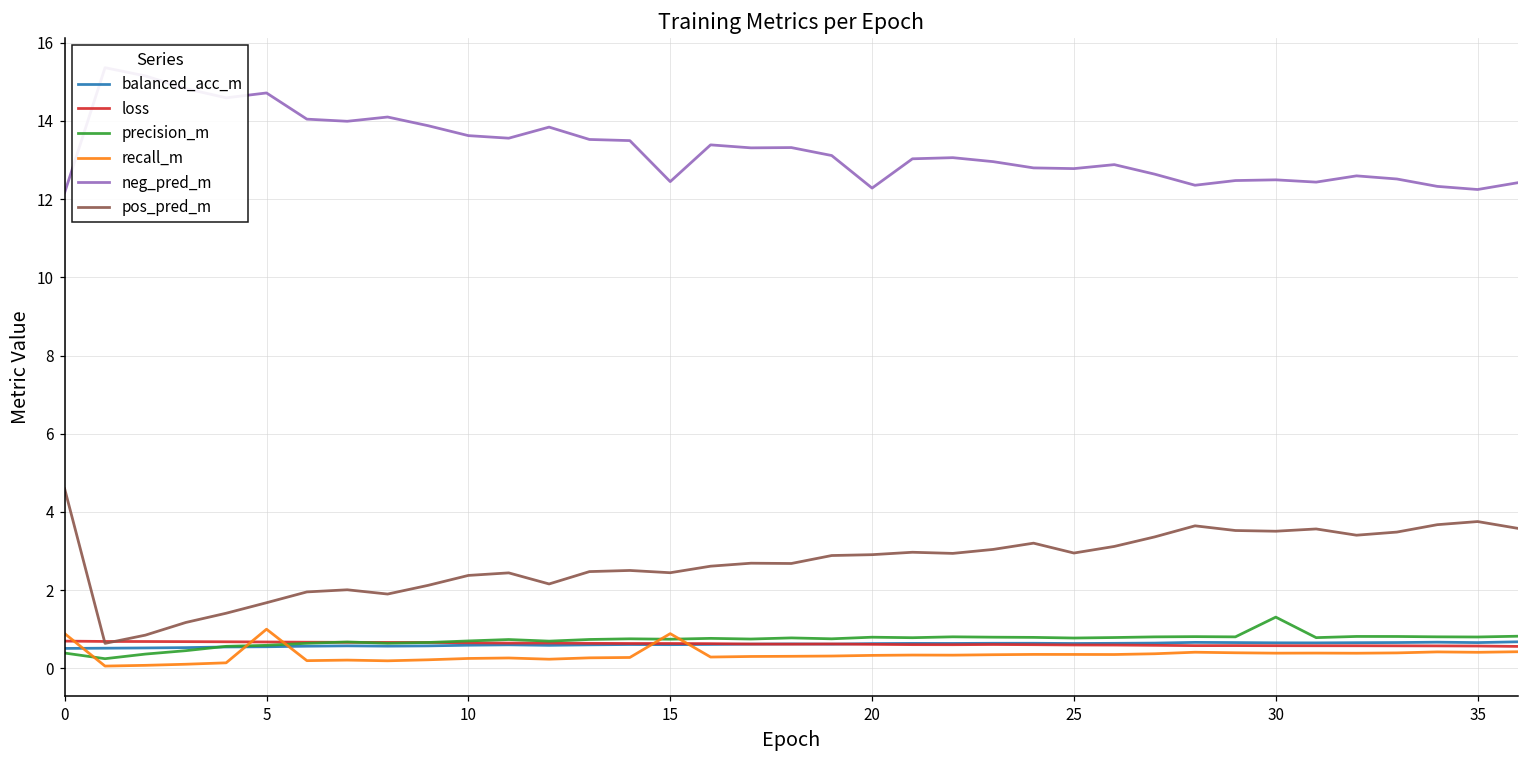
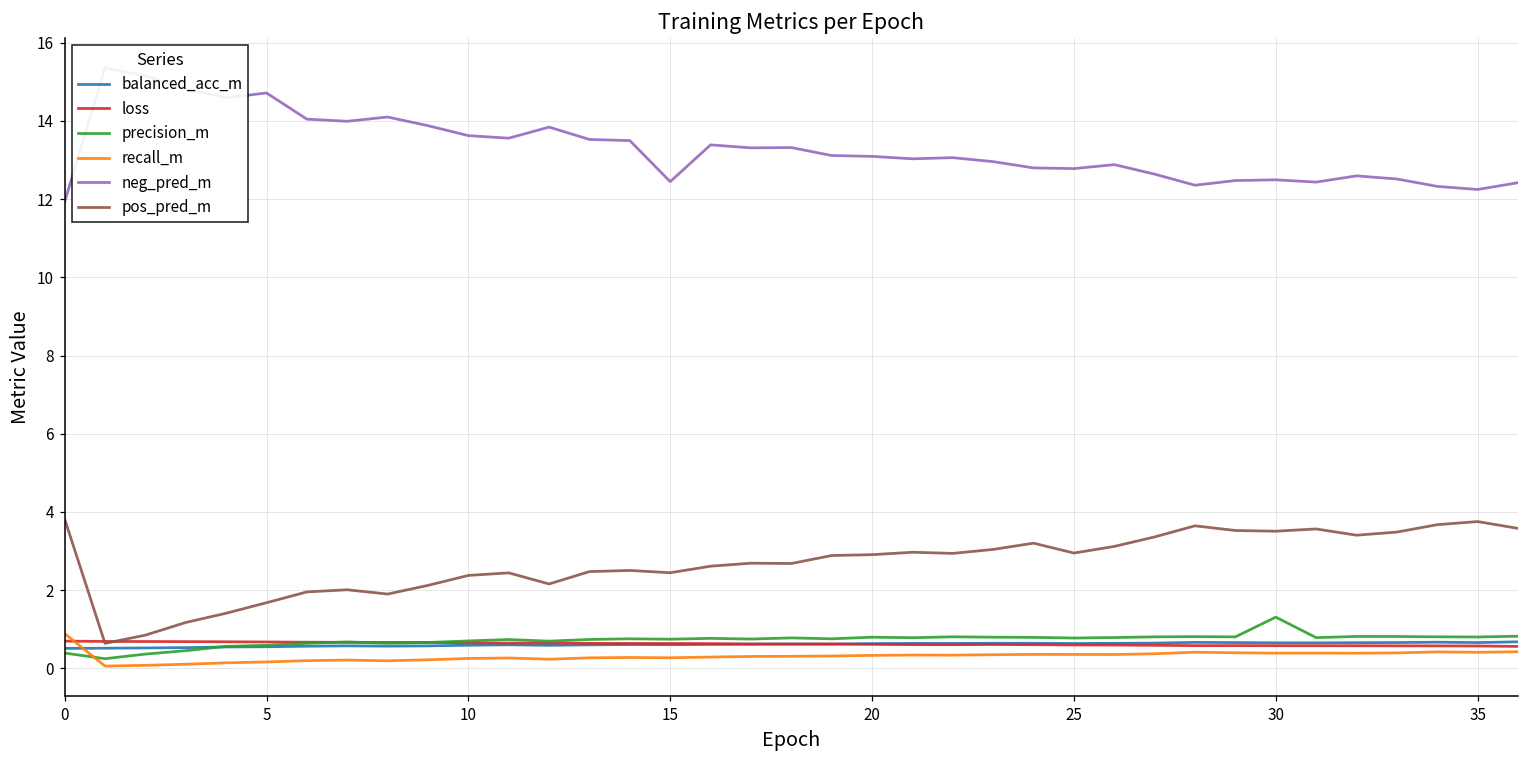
neg_pred_m, 0: 12.2 -> 11.9
pos_pred_m, 0: 4.6 -> 3.8
recall_m, 5: 1.0 -> 0.2
recall_m, 15: 0.9 -> 0.3
neg_pred_m, 20: 12.3 -> 13.1
